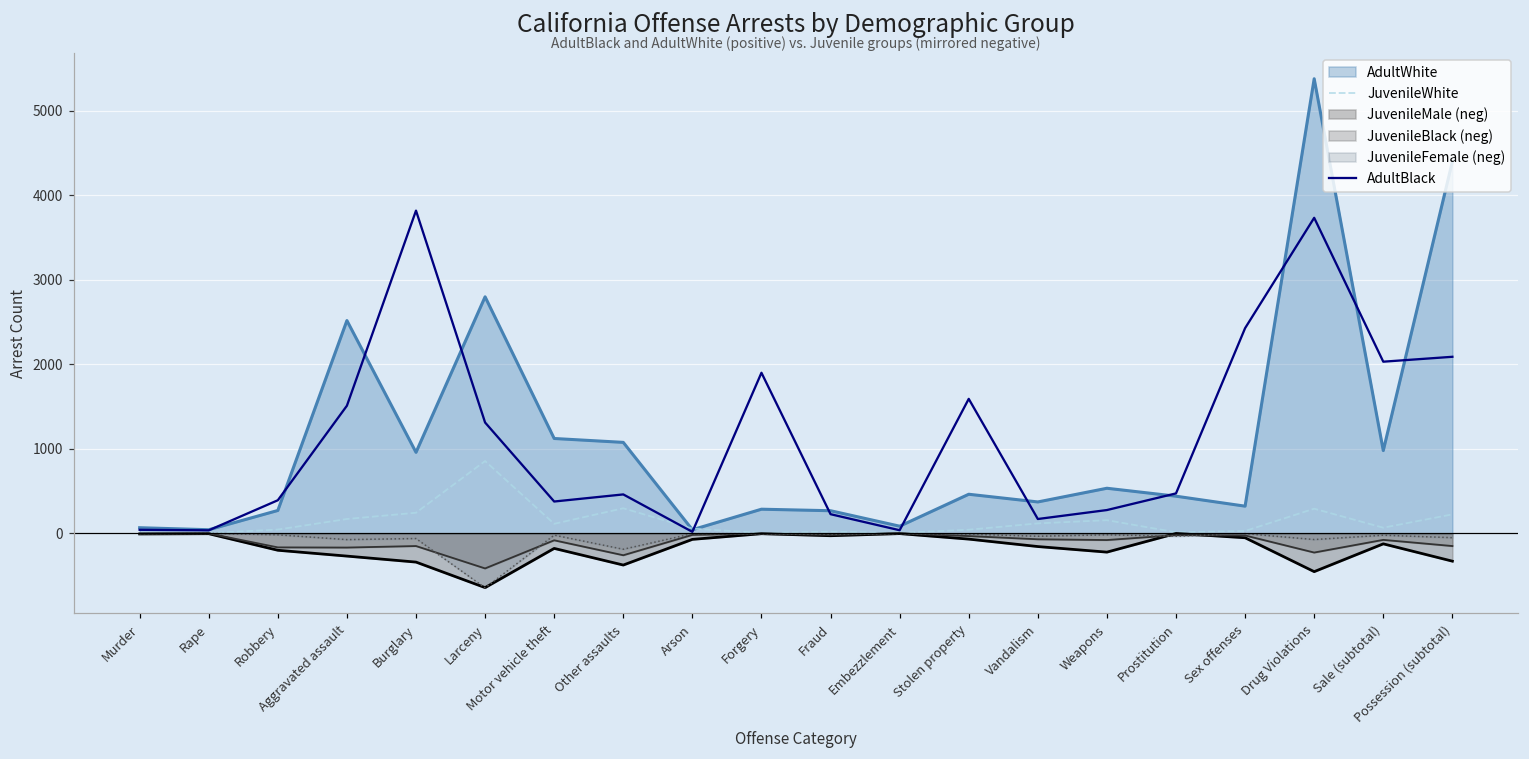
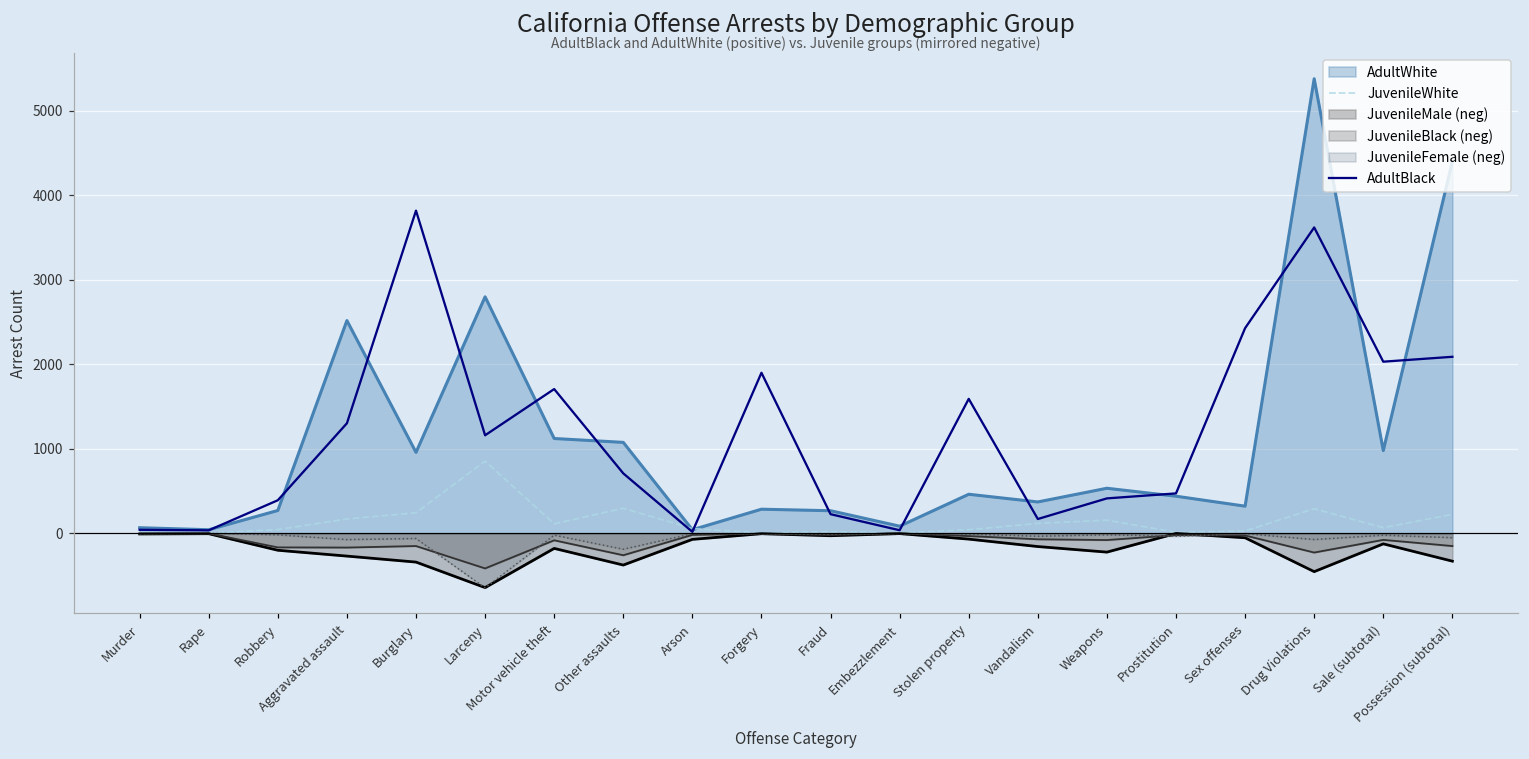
AdultBlack, Aggravated assault: 1500 -> 1300
AdultBlack, Larceny: 1300 -> 1200
AdultBlack, Motor vehicle theft: 400 -> 1700
AdultBlack, Other assaults: 500 -> 700
AdultBlack, Weapons: 300 -> 400
AdultBlack, Drug Violations: 3700 -> 3600
